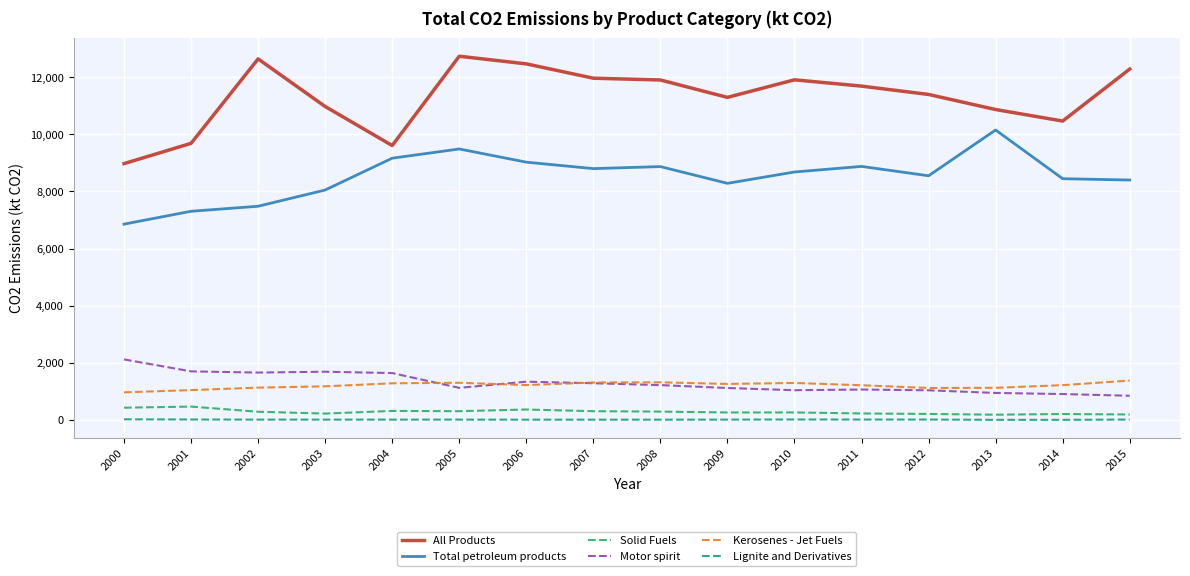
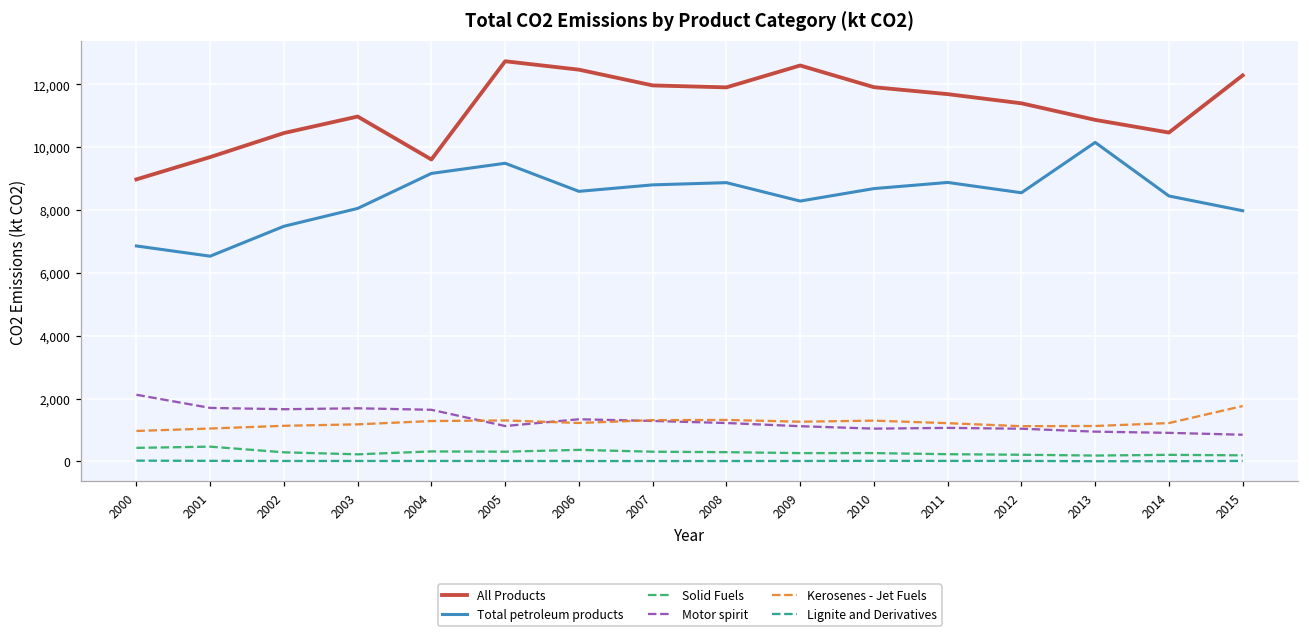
Total petroleum products, 2001: 7,300 -> 6,500
All Products, 2002: 12,600 -> 10,400
Total petroleum products, 2006: 9,000 -> 8,600
All Products, 2009: 11,300 -> 12,600
Total petroleum products, 2015: 8,400 -> 8,000
Kerosenes - Jet Fuels, 2015: 1,400 -> 1,800
